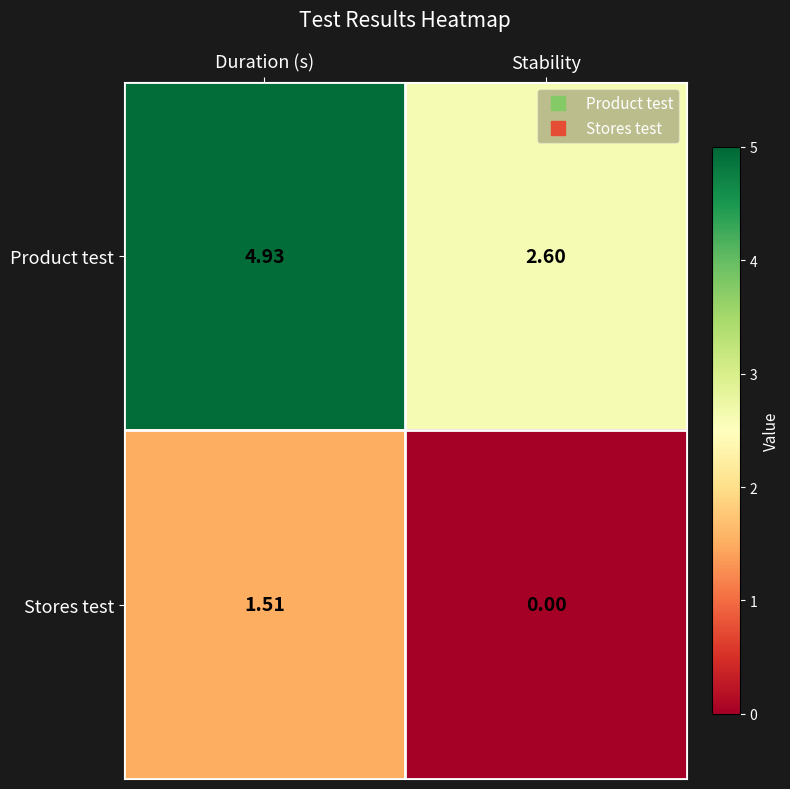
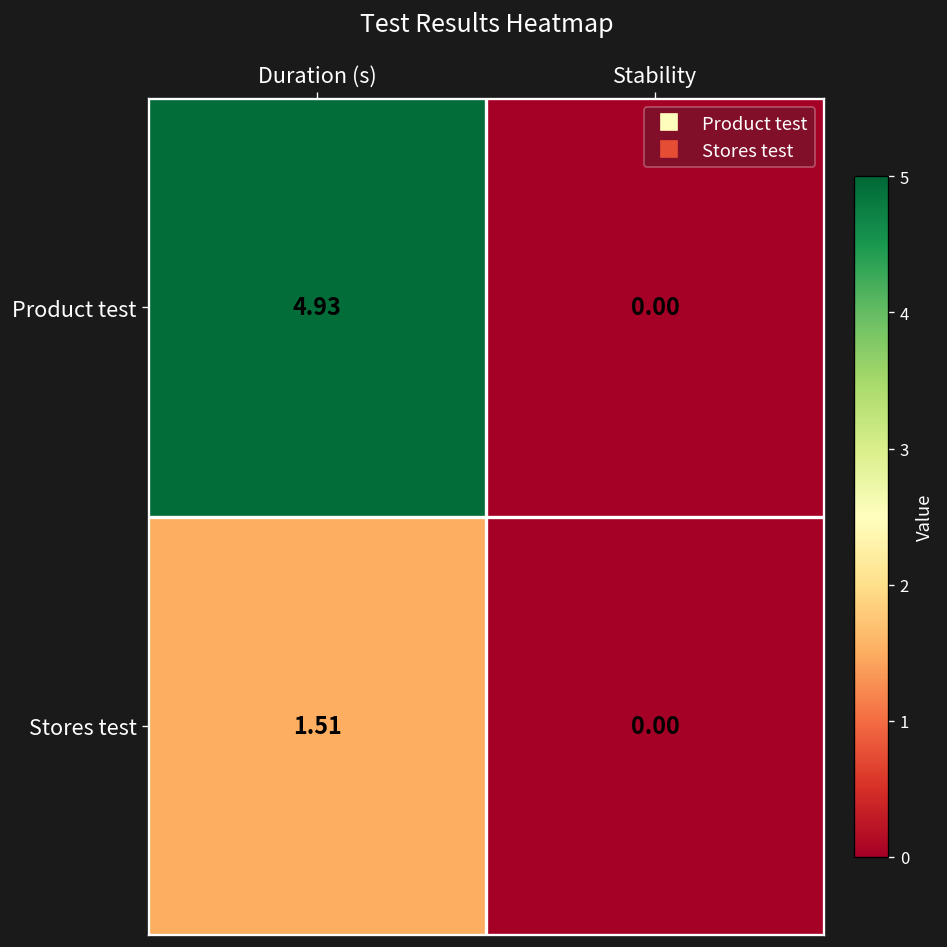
Product test, Stability: 2.60 -> 0.00
